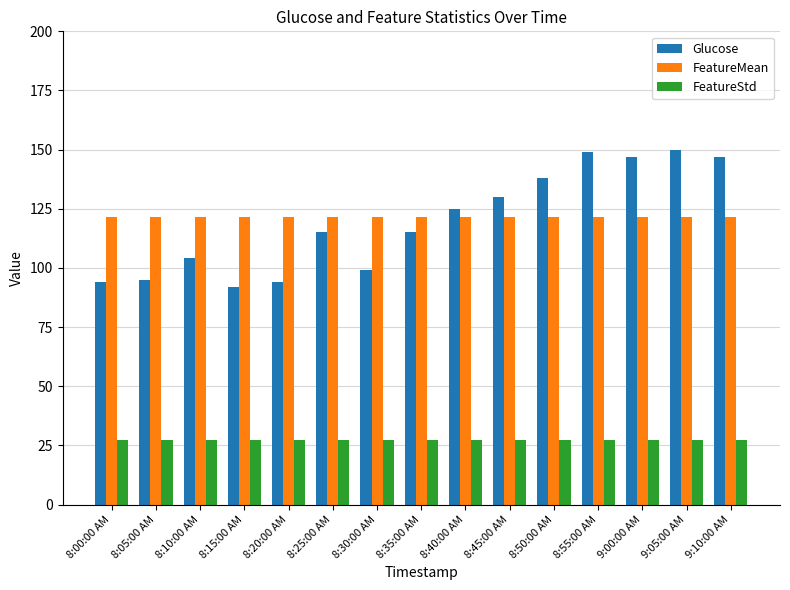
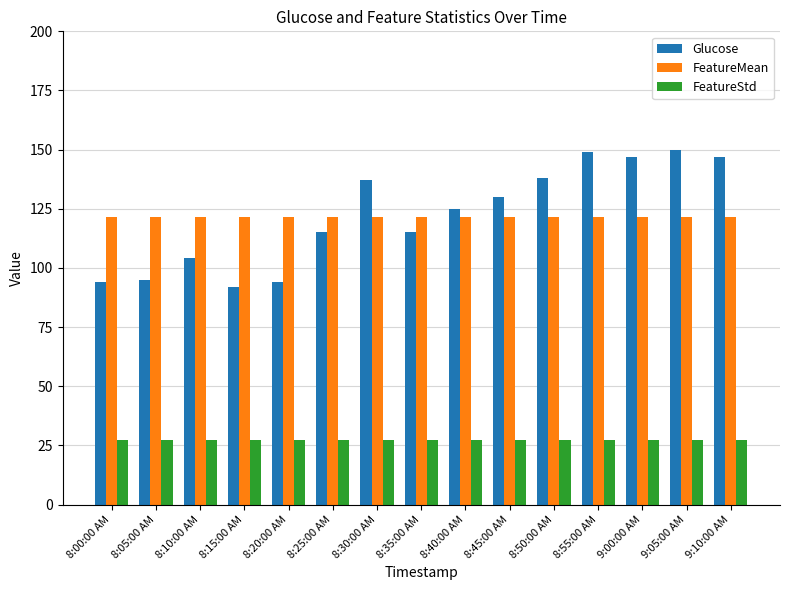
Glucose, 8:30:00 AM: 99 -> 137
